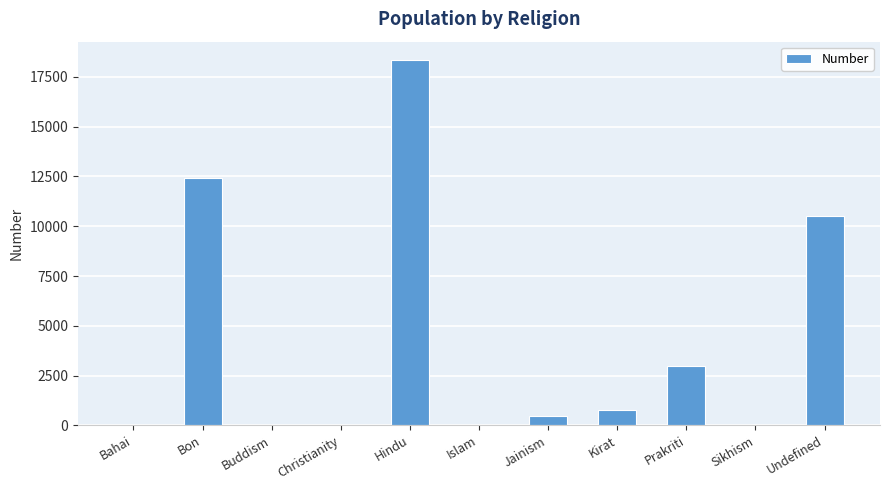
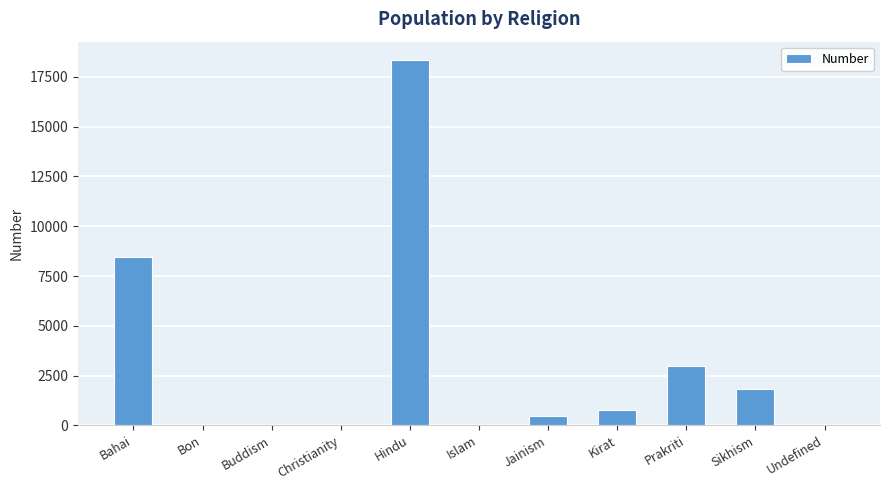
Bahai: 0 -> 8500
Bon: 12400 -> 0
Sikhism: 0 -> 1800
Undefined: 10500 -> 0
